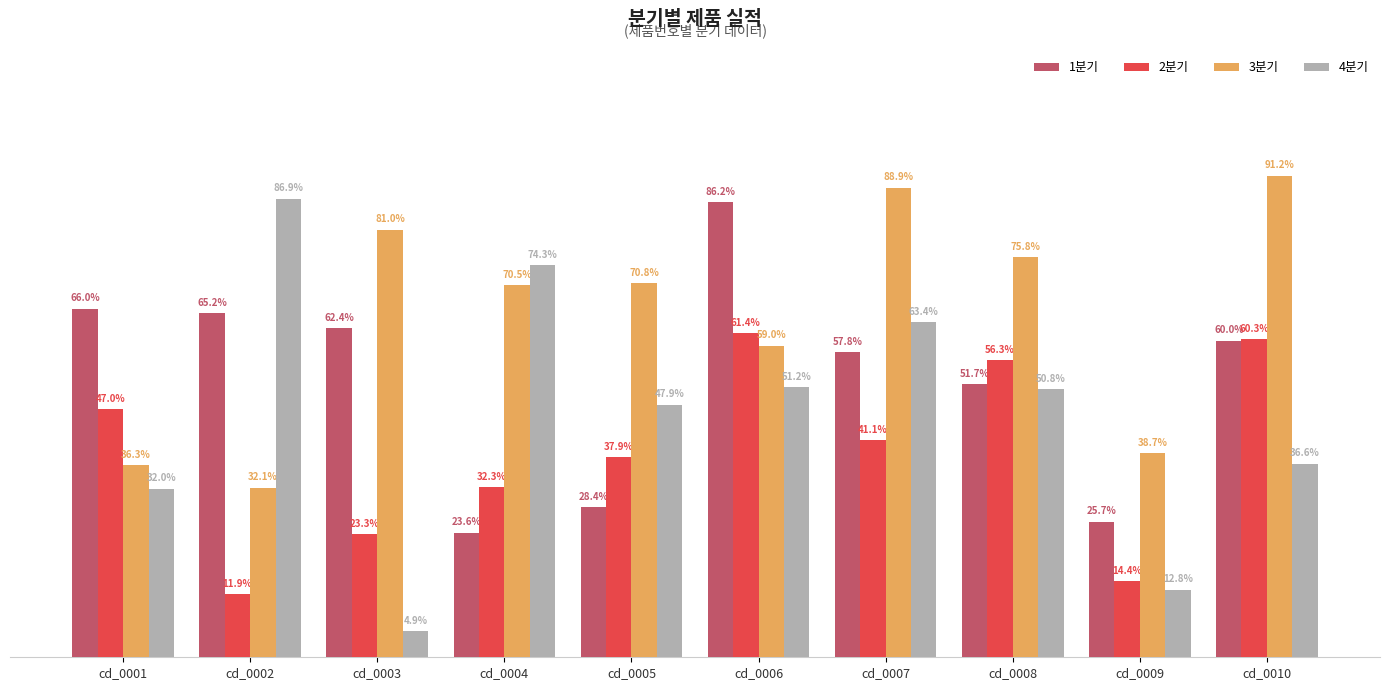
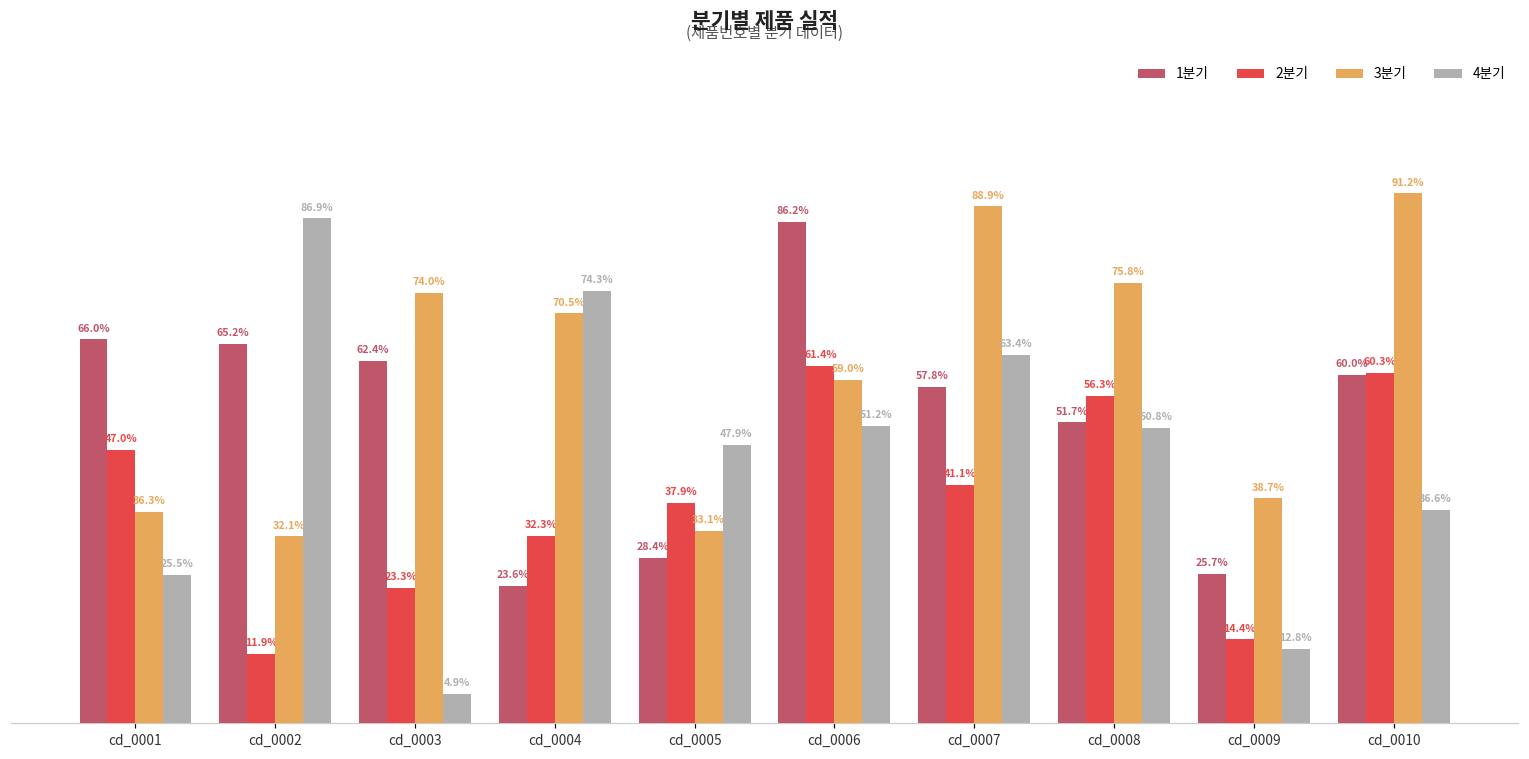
4분기, cd_0001: 32.0% -> 25.5%
3분기, cd_0003: 81.0% -> 74.0%
3분기, cd_0005: 70.8% -> 33.1%
